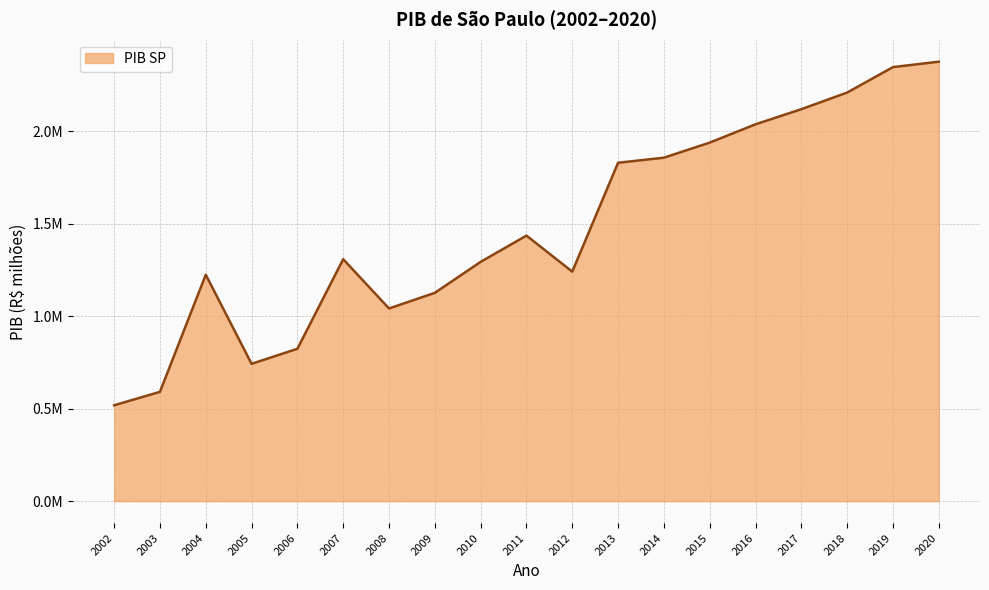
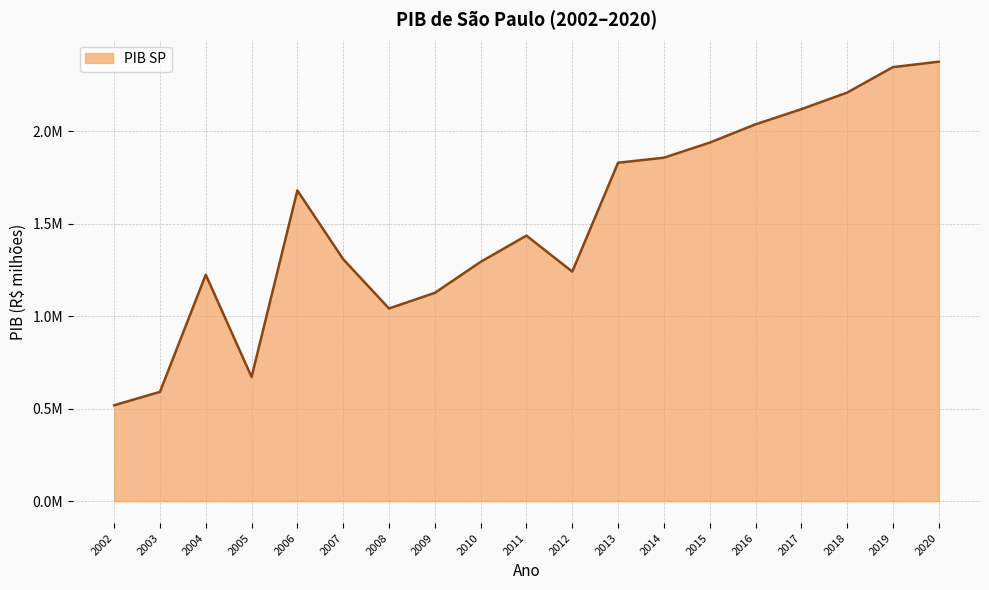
2005: 740000 -> 670000
2006: 820000 -> 1680000
